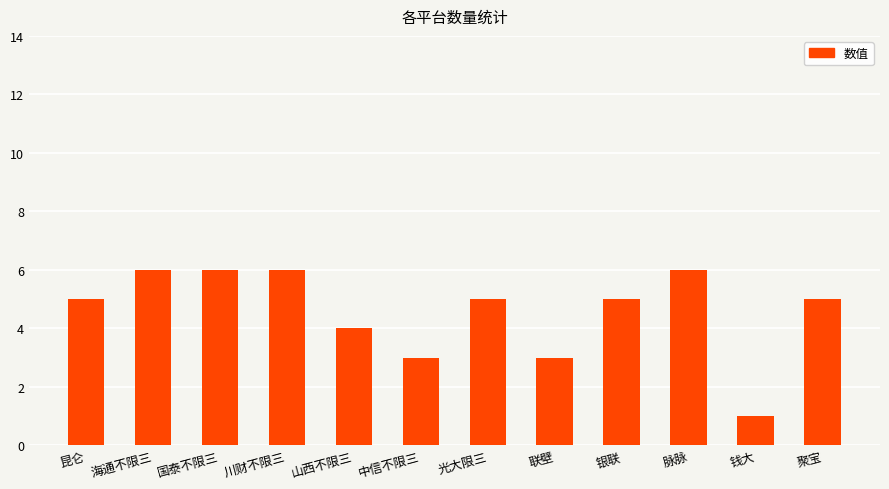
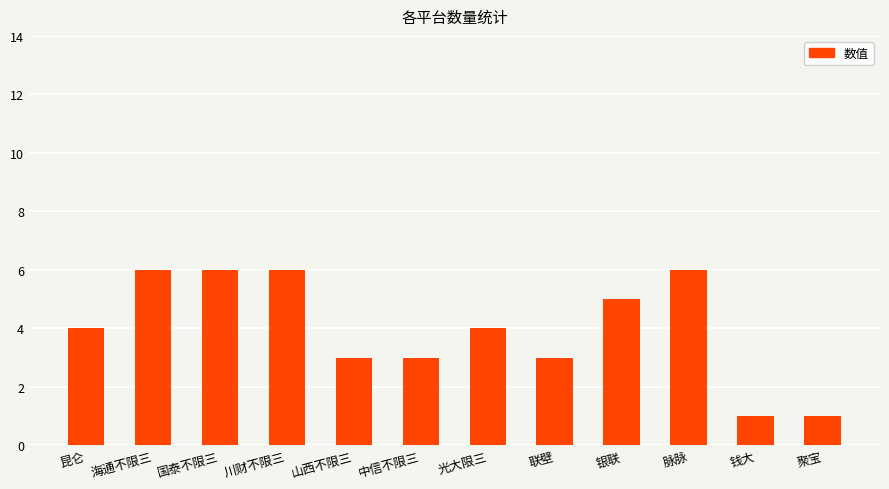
昆仑: 5 -> 4
山西不限三: 4 -> 3
光大限三: 5 -> 4
聚宝: 5 -> 1
